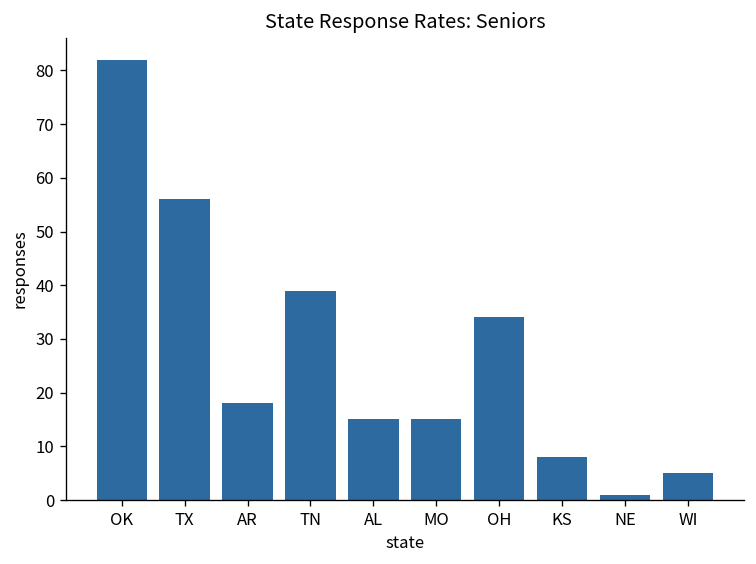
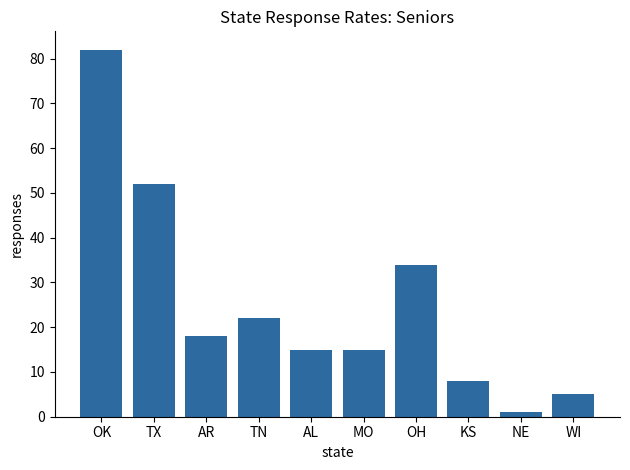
TX: 56 -> 52
TN: 39 -> 22
